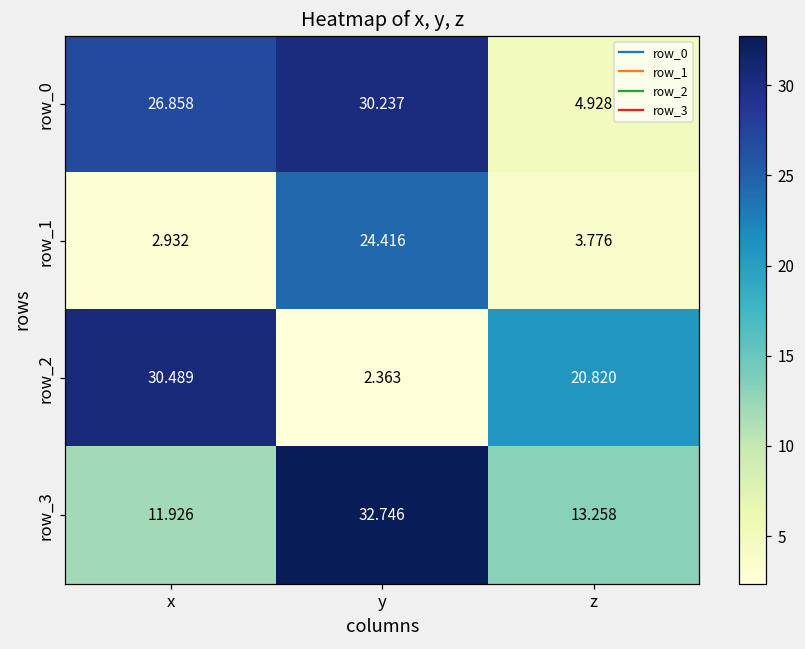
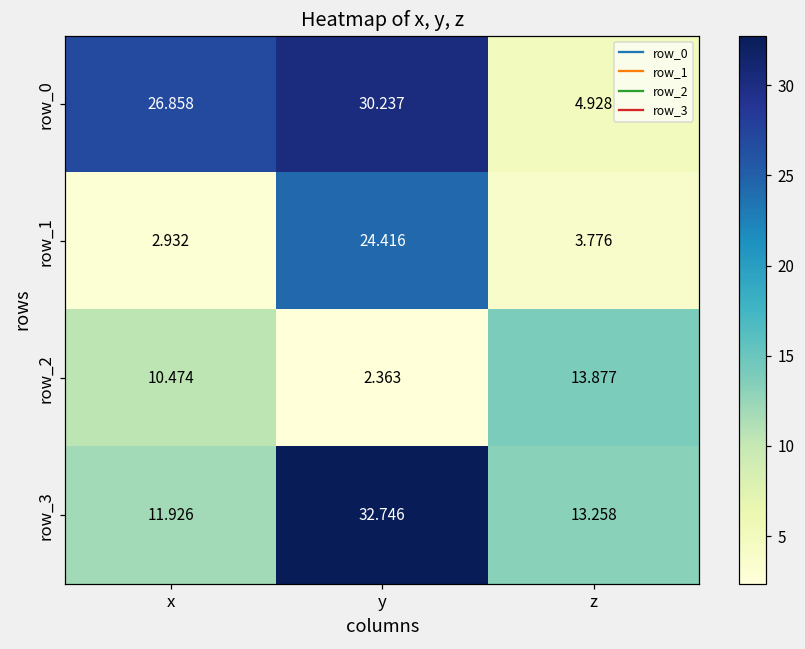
row_2, x: 30.489 -> 10.474
row_2, z: 20.820 -> 13.877
